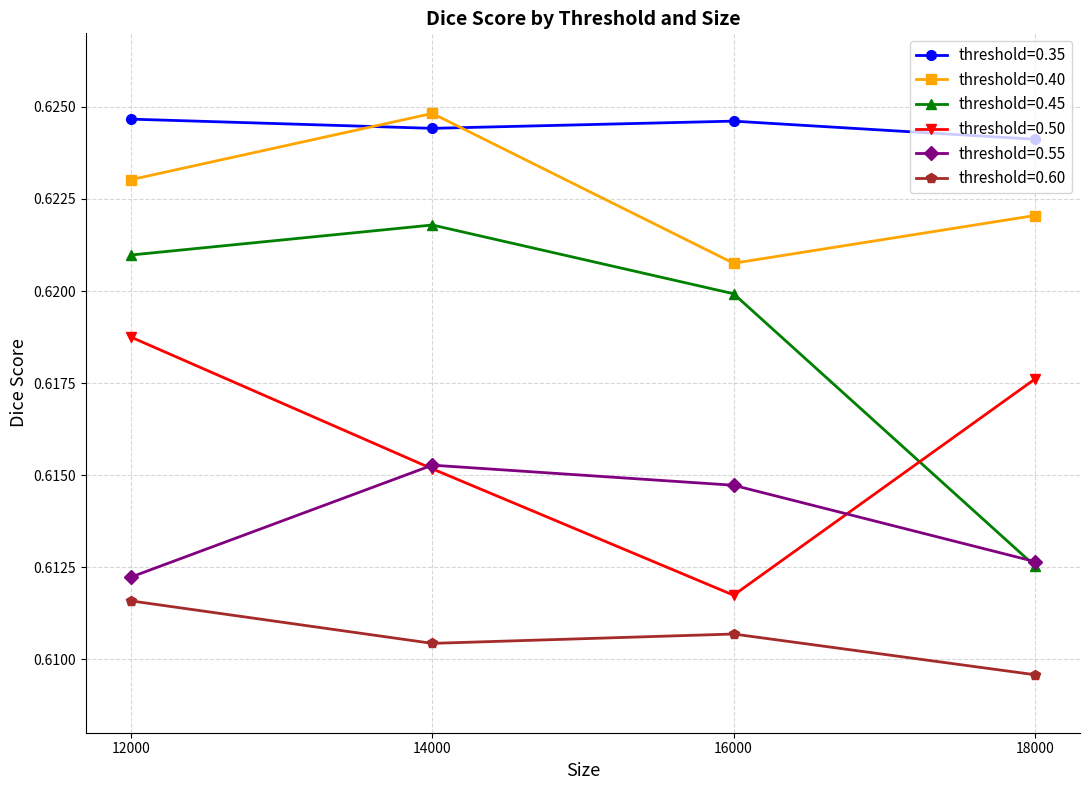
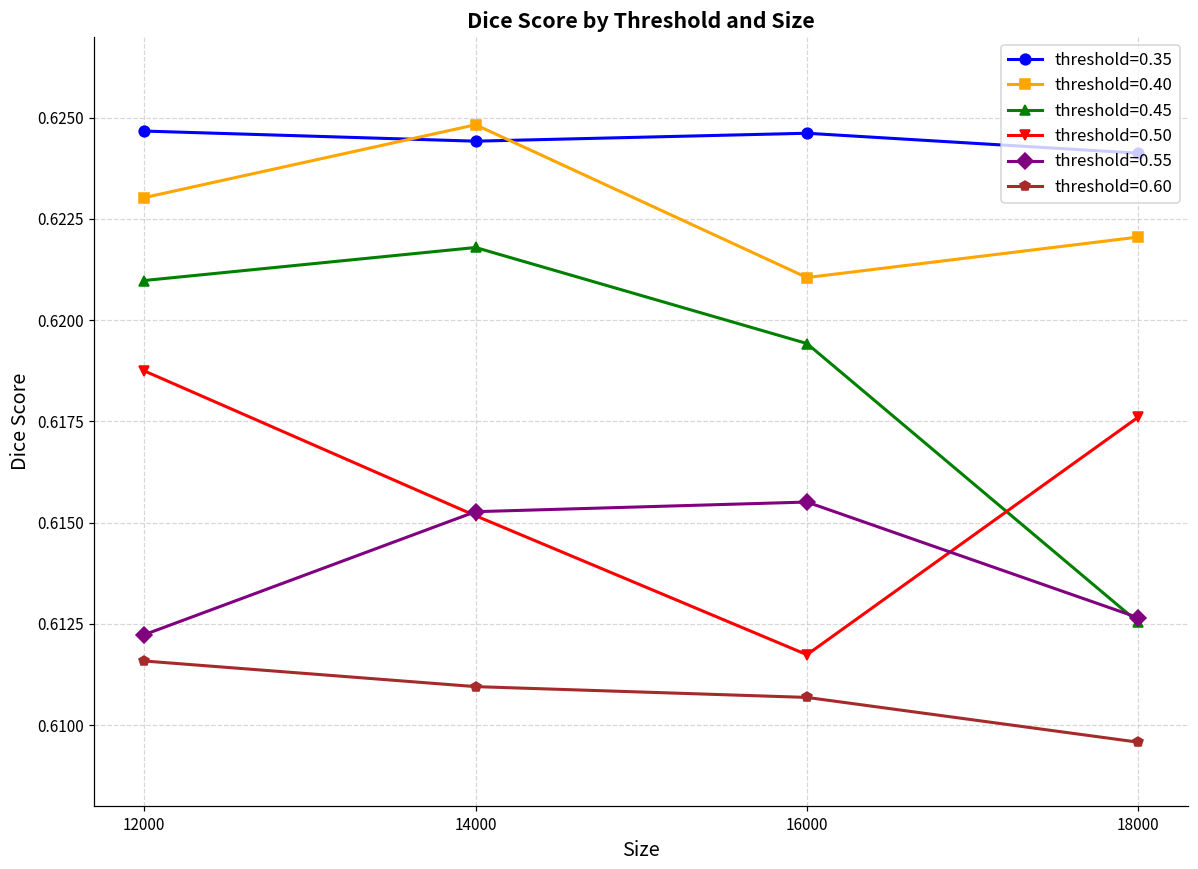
threshold=0.60, 14000: 0.6104 -> 0.6109
threshold=0.40, 16000: 0.6208 -> 0.6211
threshold=0.45, 16000: 0.6199 -> 0.6194
threshold=0.55, 16000: 0.6147 -> 0.6155
